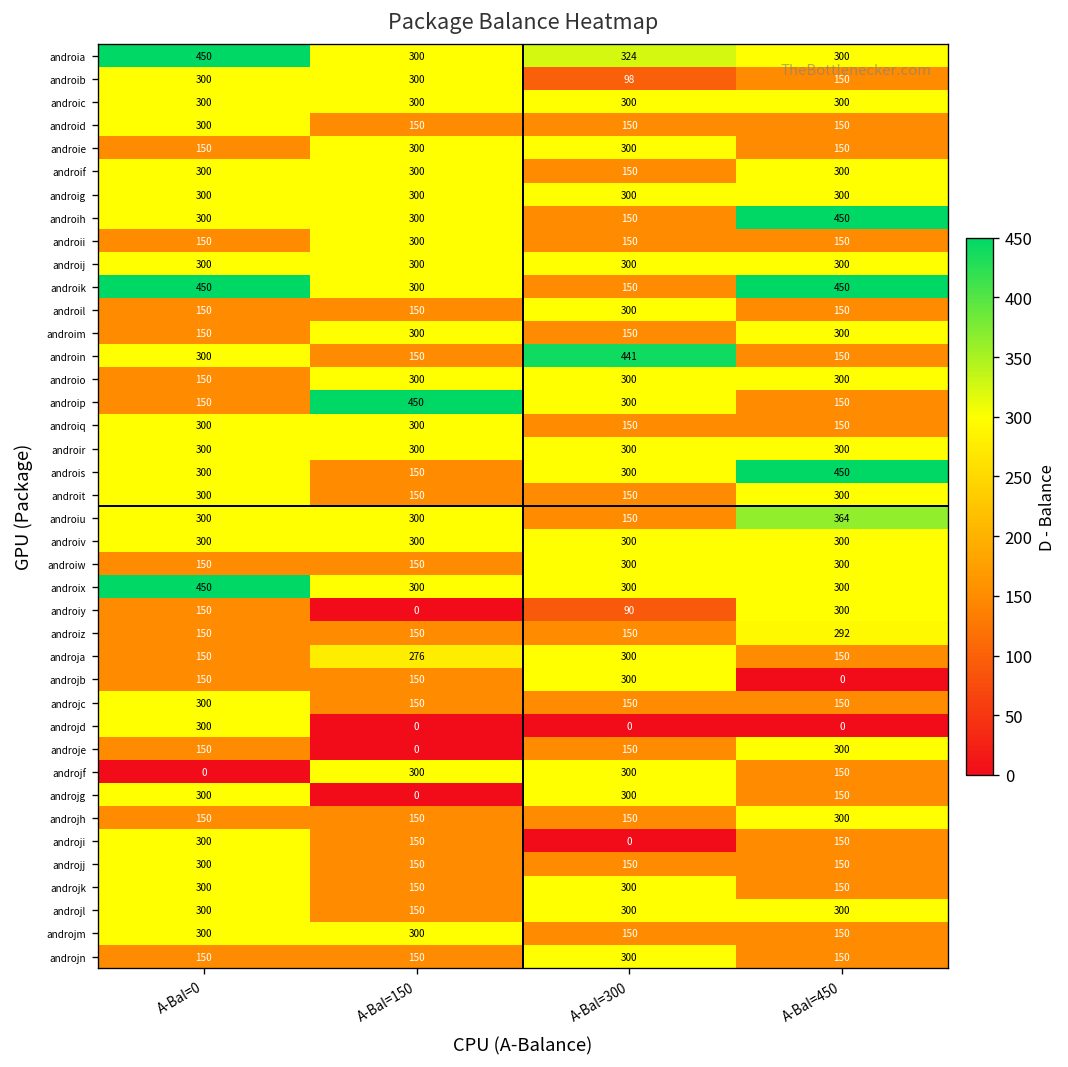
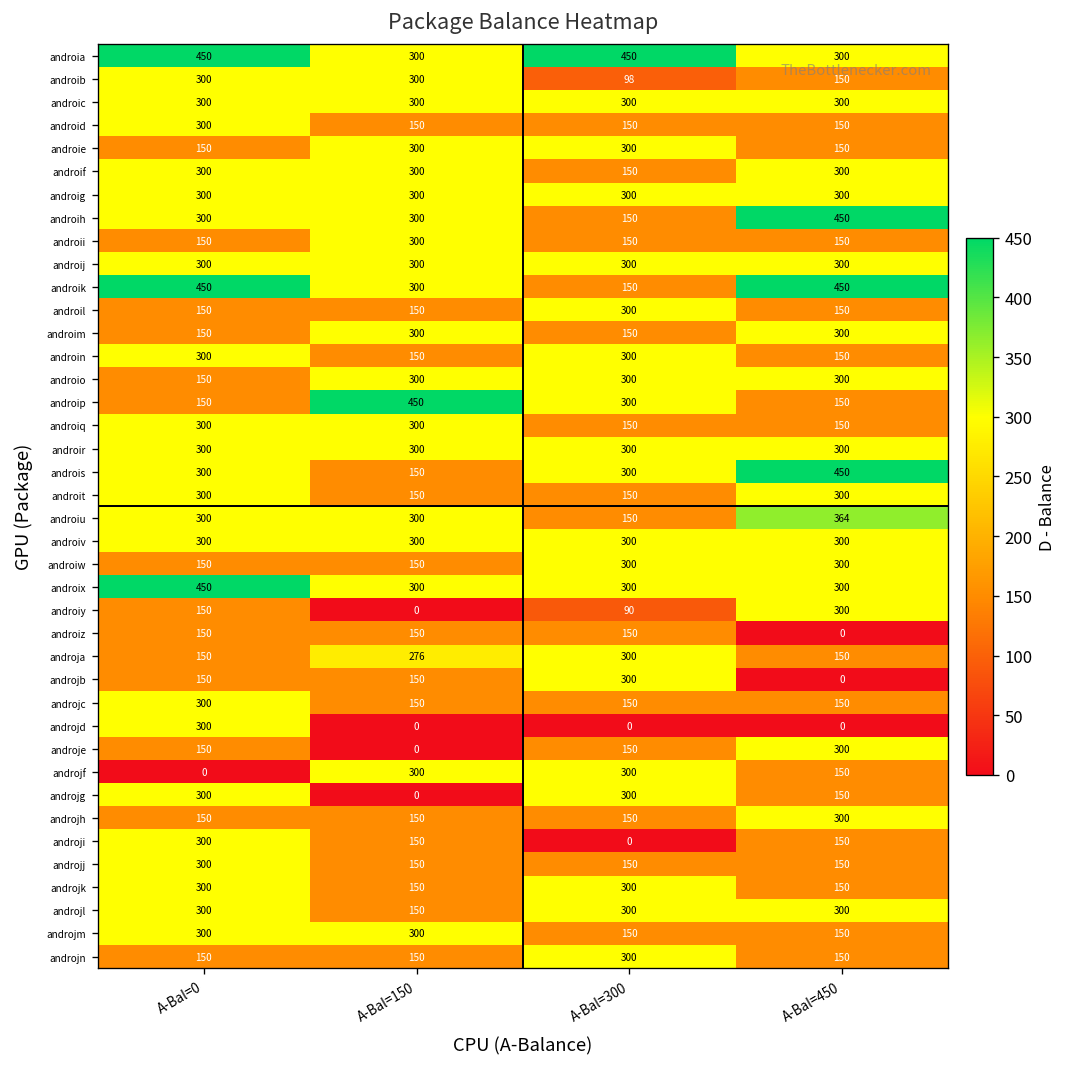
androia, A-Bal=300: 324 -> 450
androin, A-Bal=300: 441 -> 300
androiz, A-Bal=450: 292 -> 0
